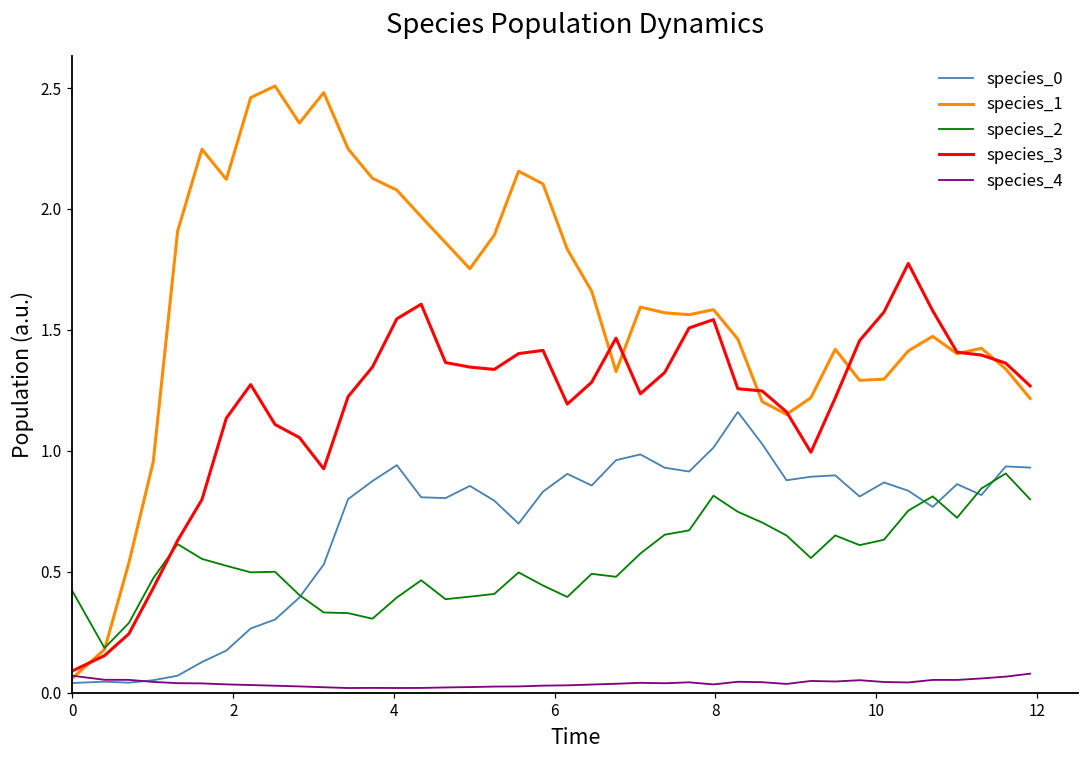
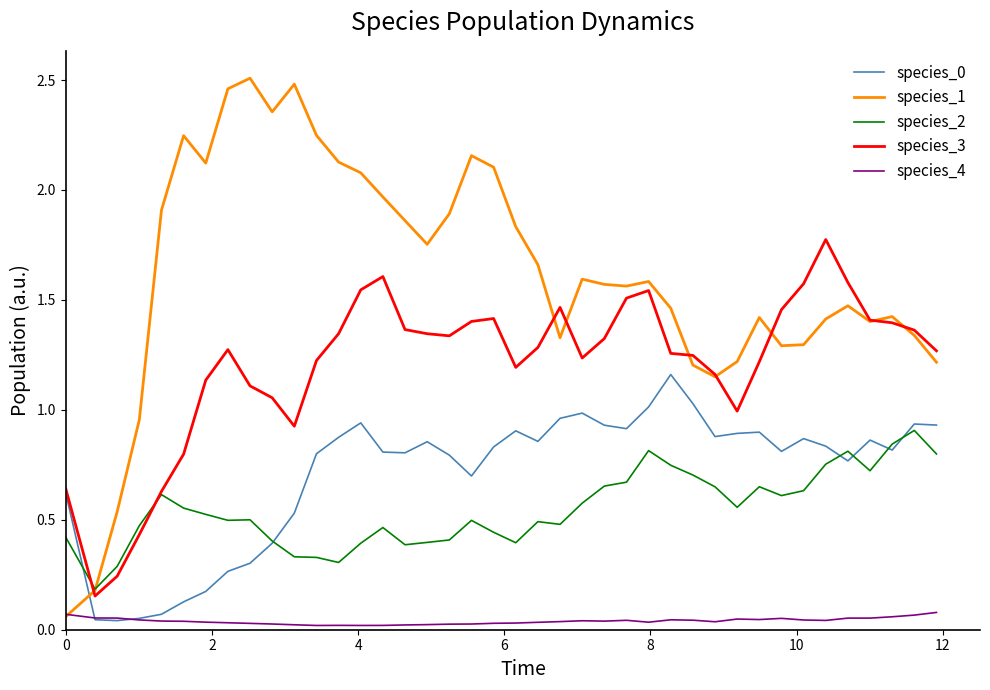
species_0, 0: 0.04 -> 0.62
species_3, 0: 0.09 -> 0.64
